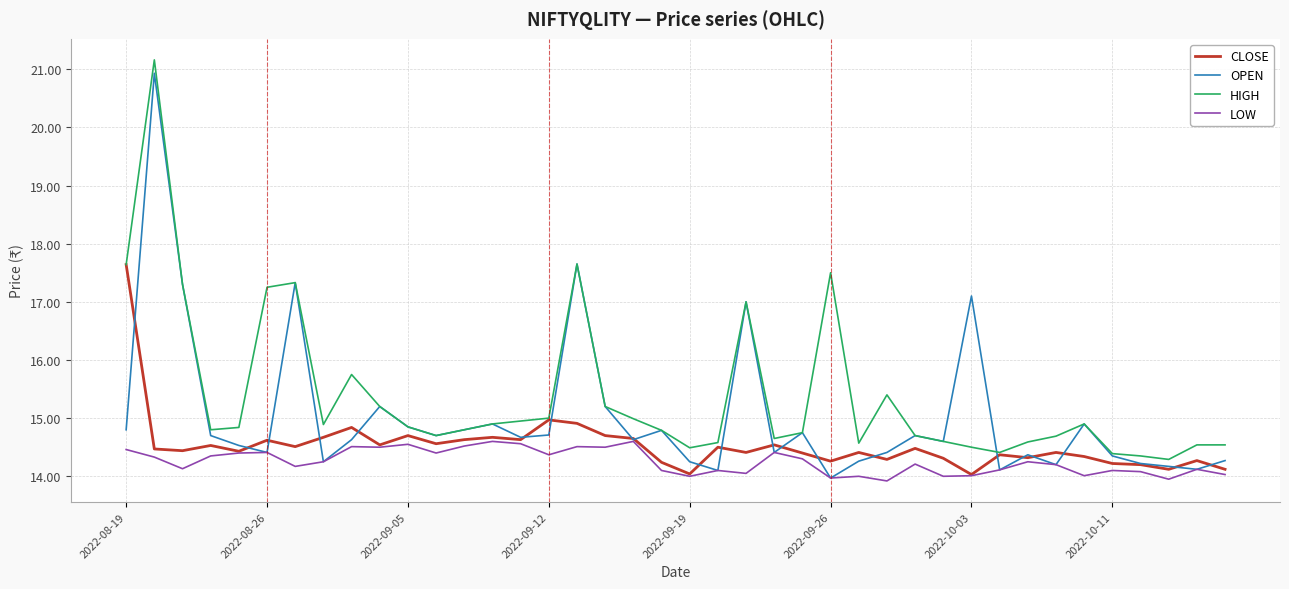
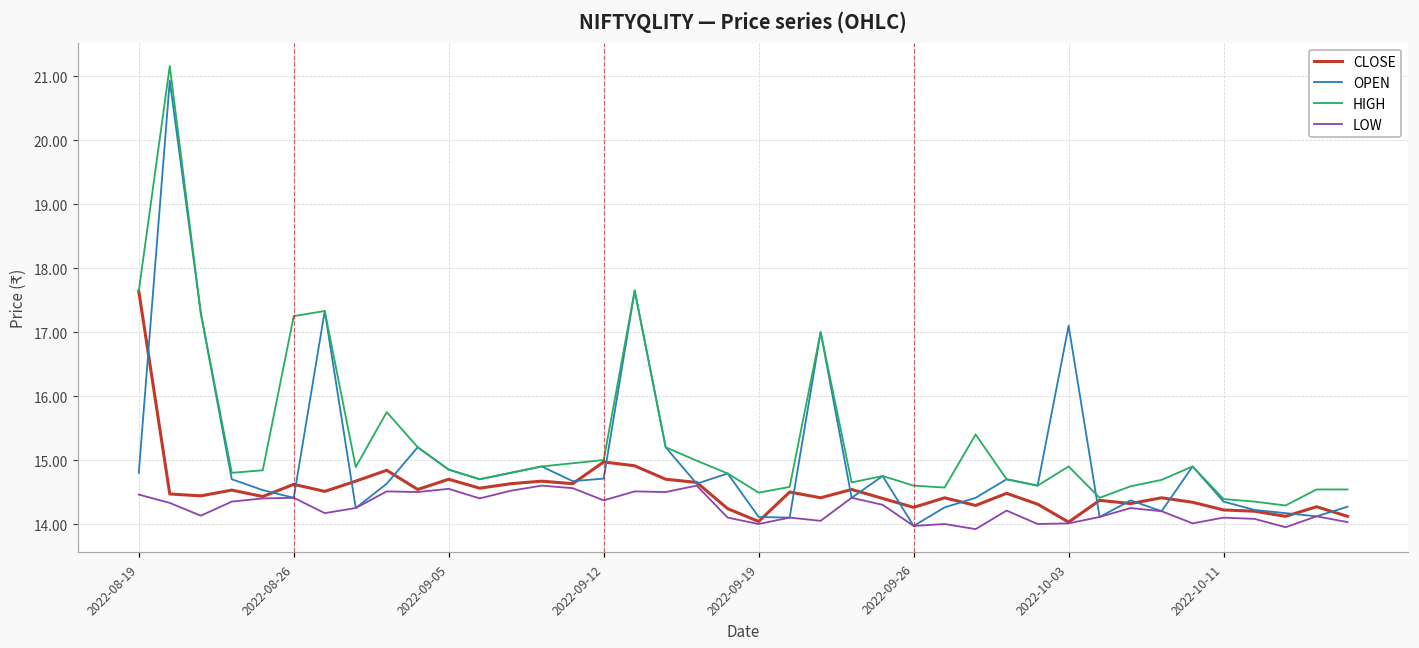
OPEN, 2022-09-19: 14.3 -> 14.1
HIGH, 2022-09-26: 17.5 -> 14.6
HIGH, 2022-10-03: 14.5 -> 14.9
